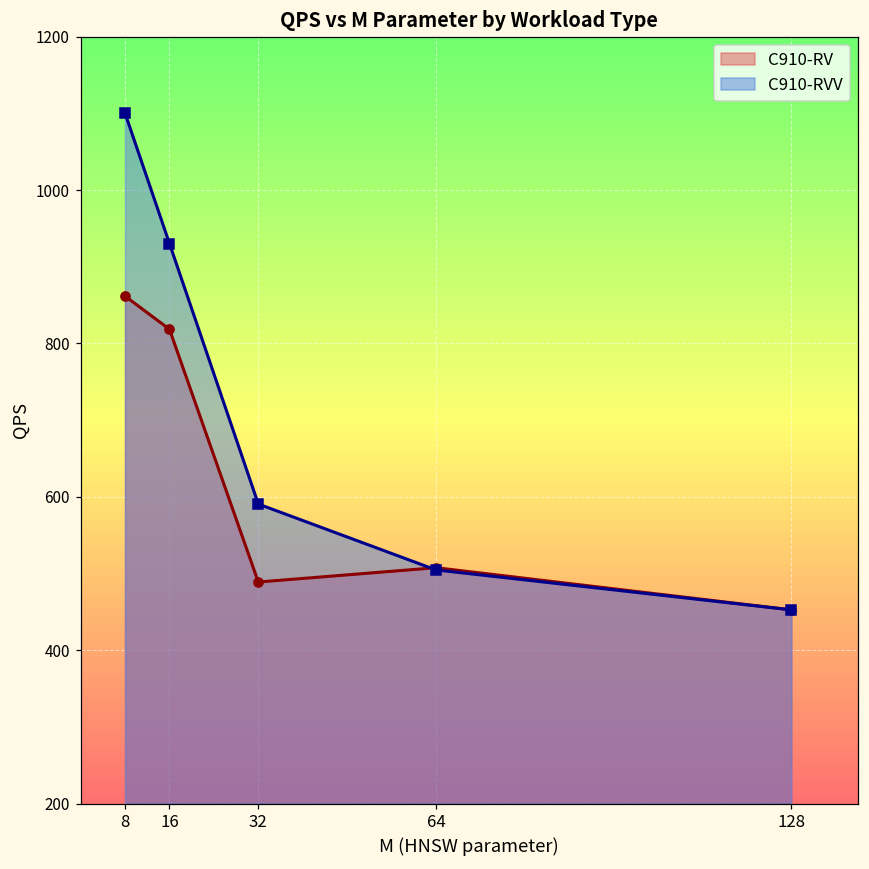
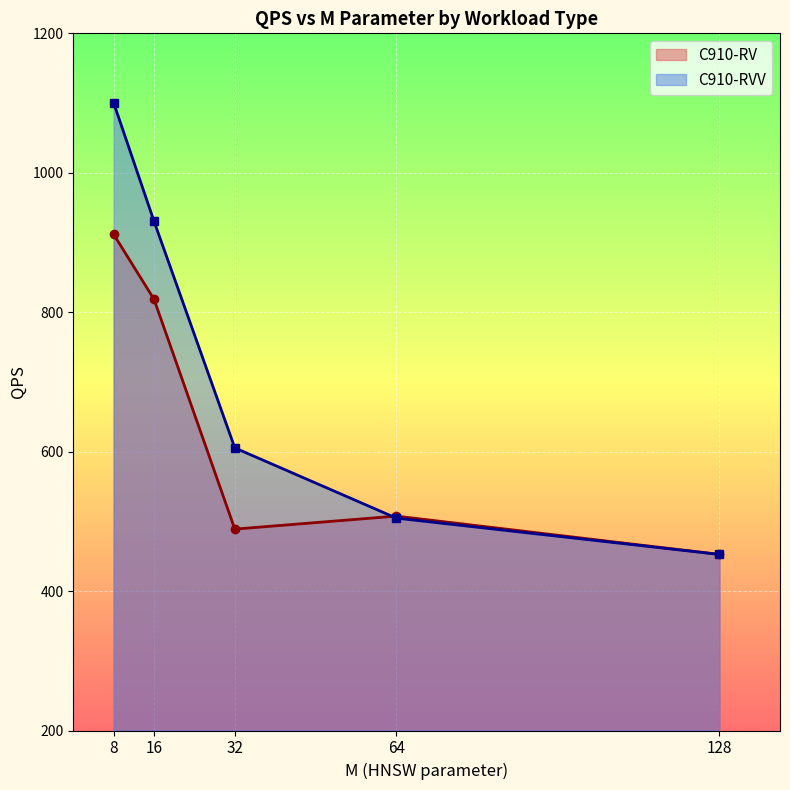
C910-RV, 8: 860 -> 910
C910-RVV, 32: 590 -> 610
